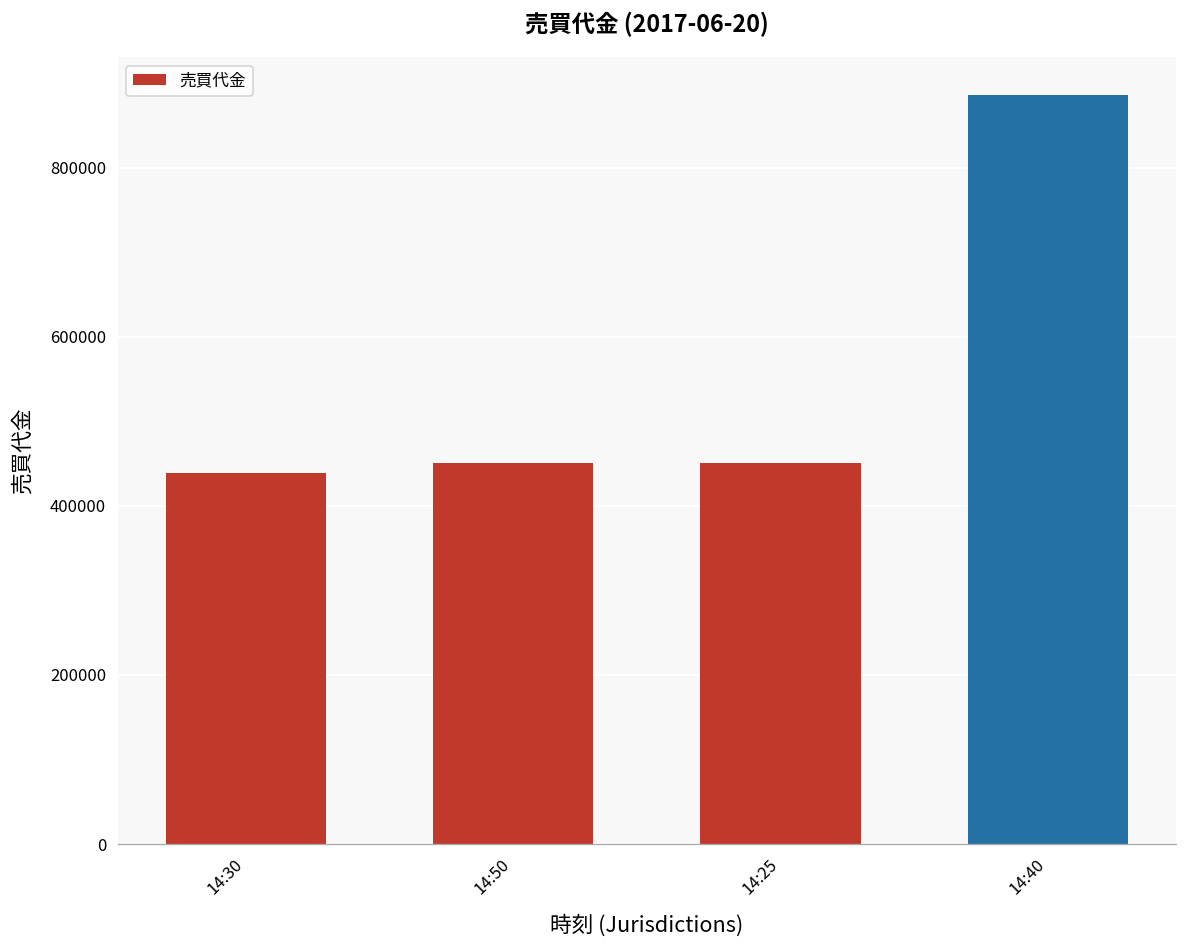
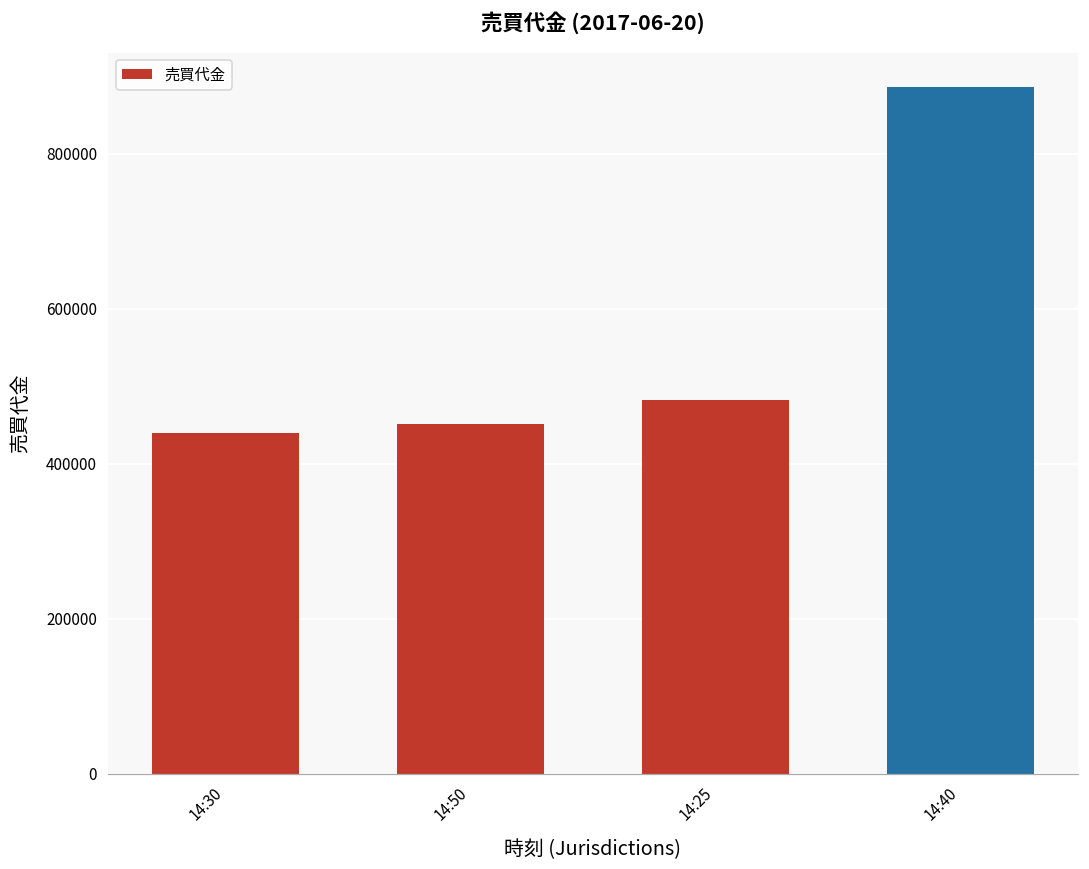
14:25: 450000 -> 480000
